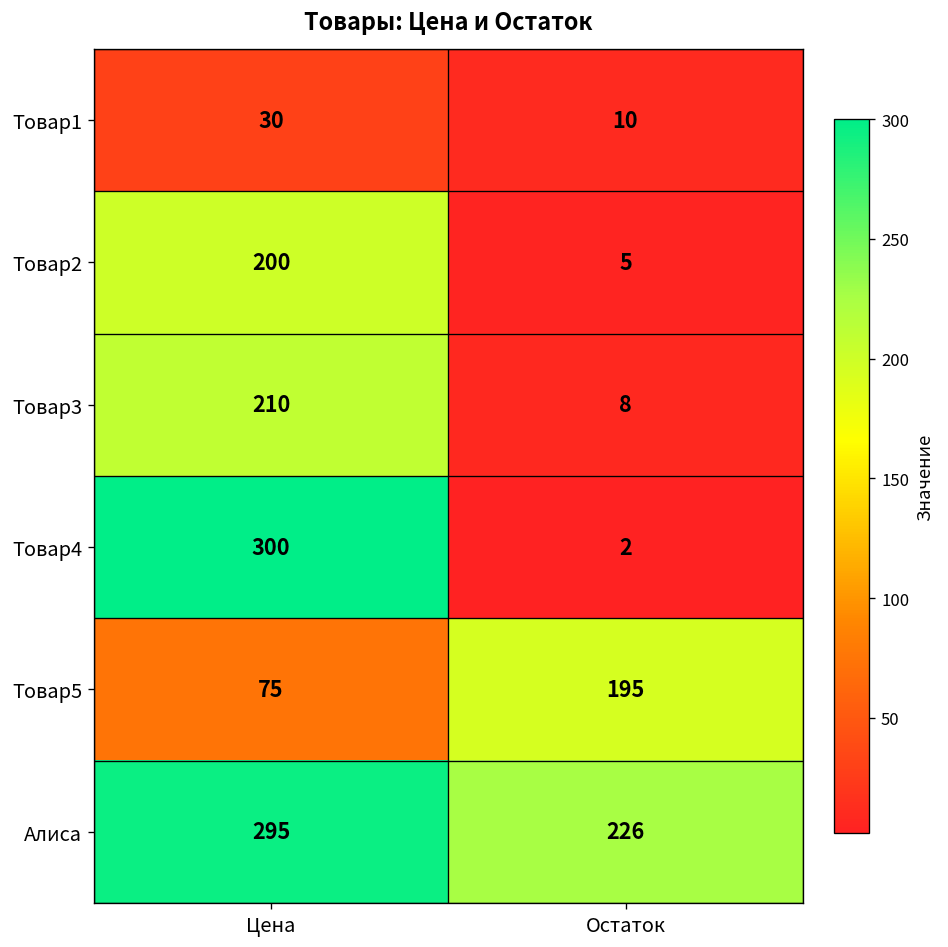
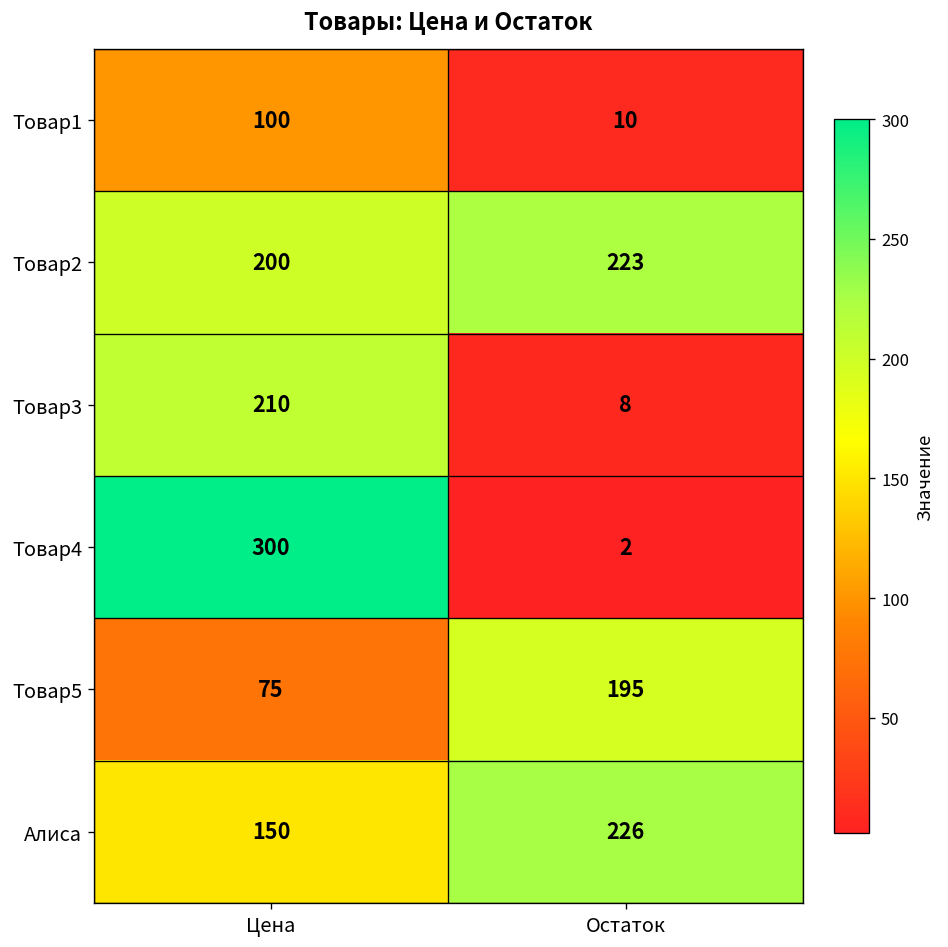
Товар1, Цена: 30 -> 100
Товар2, Остаток: 5 -> 223
Алиса, Цена: 295 -> 150
